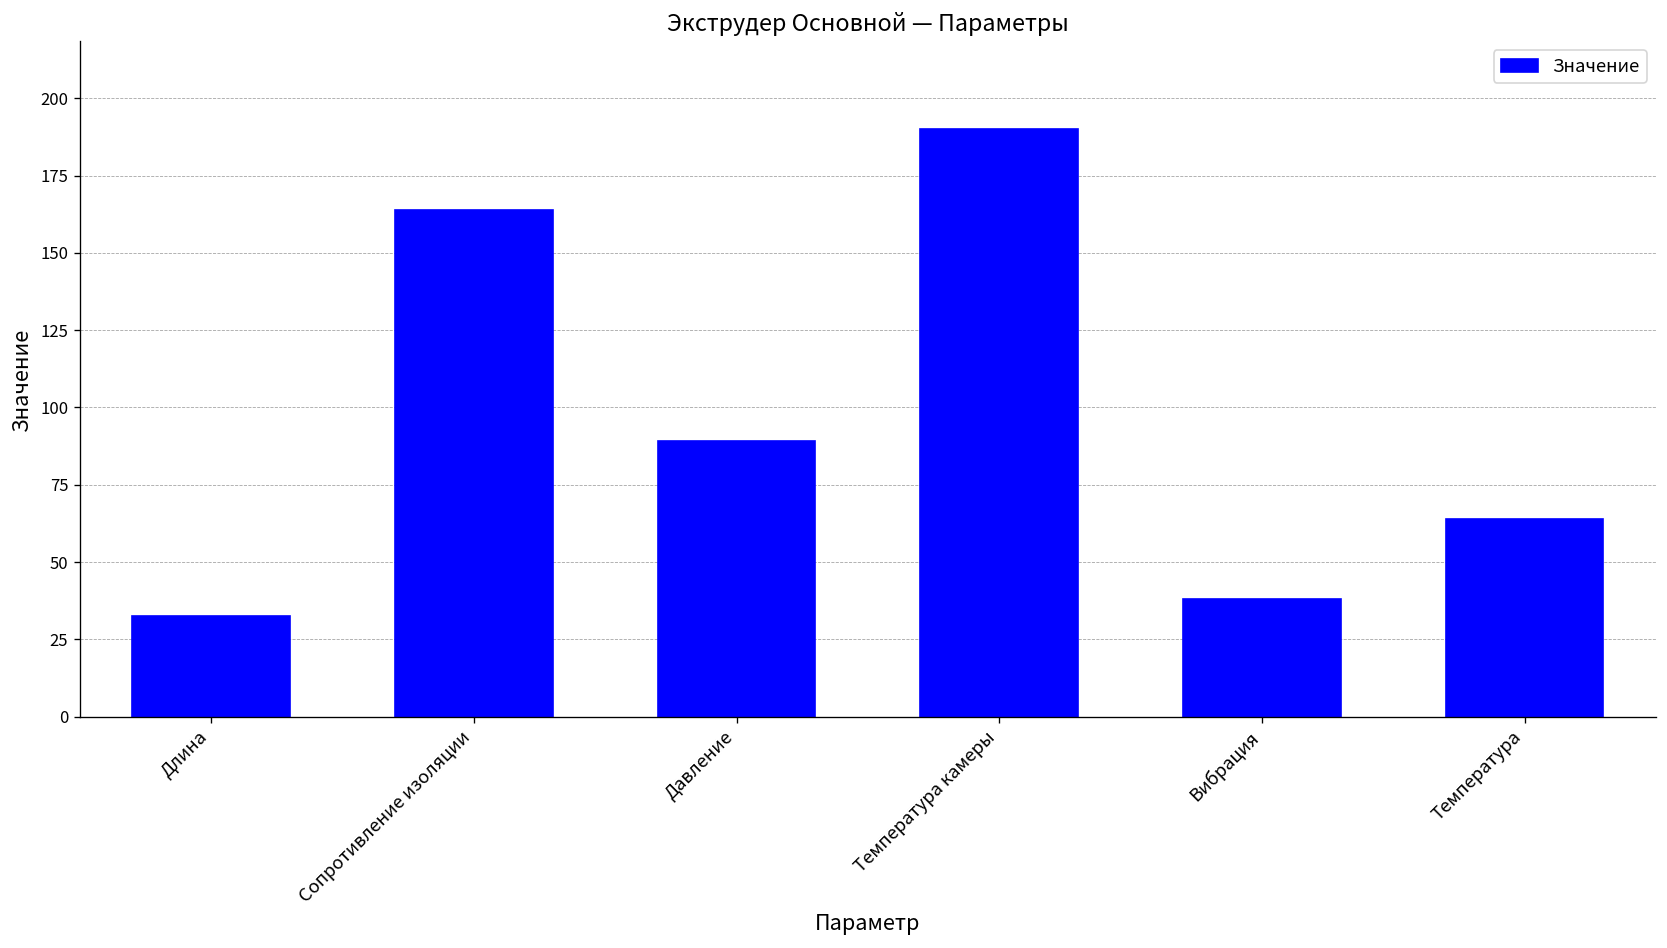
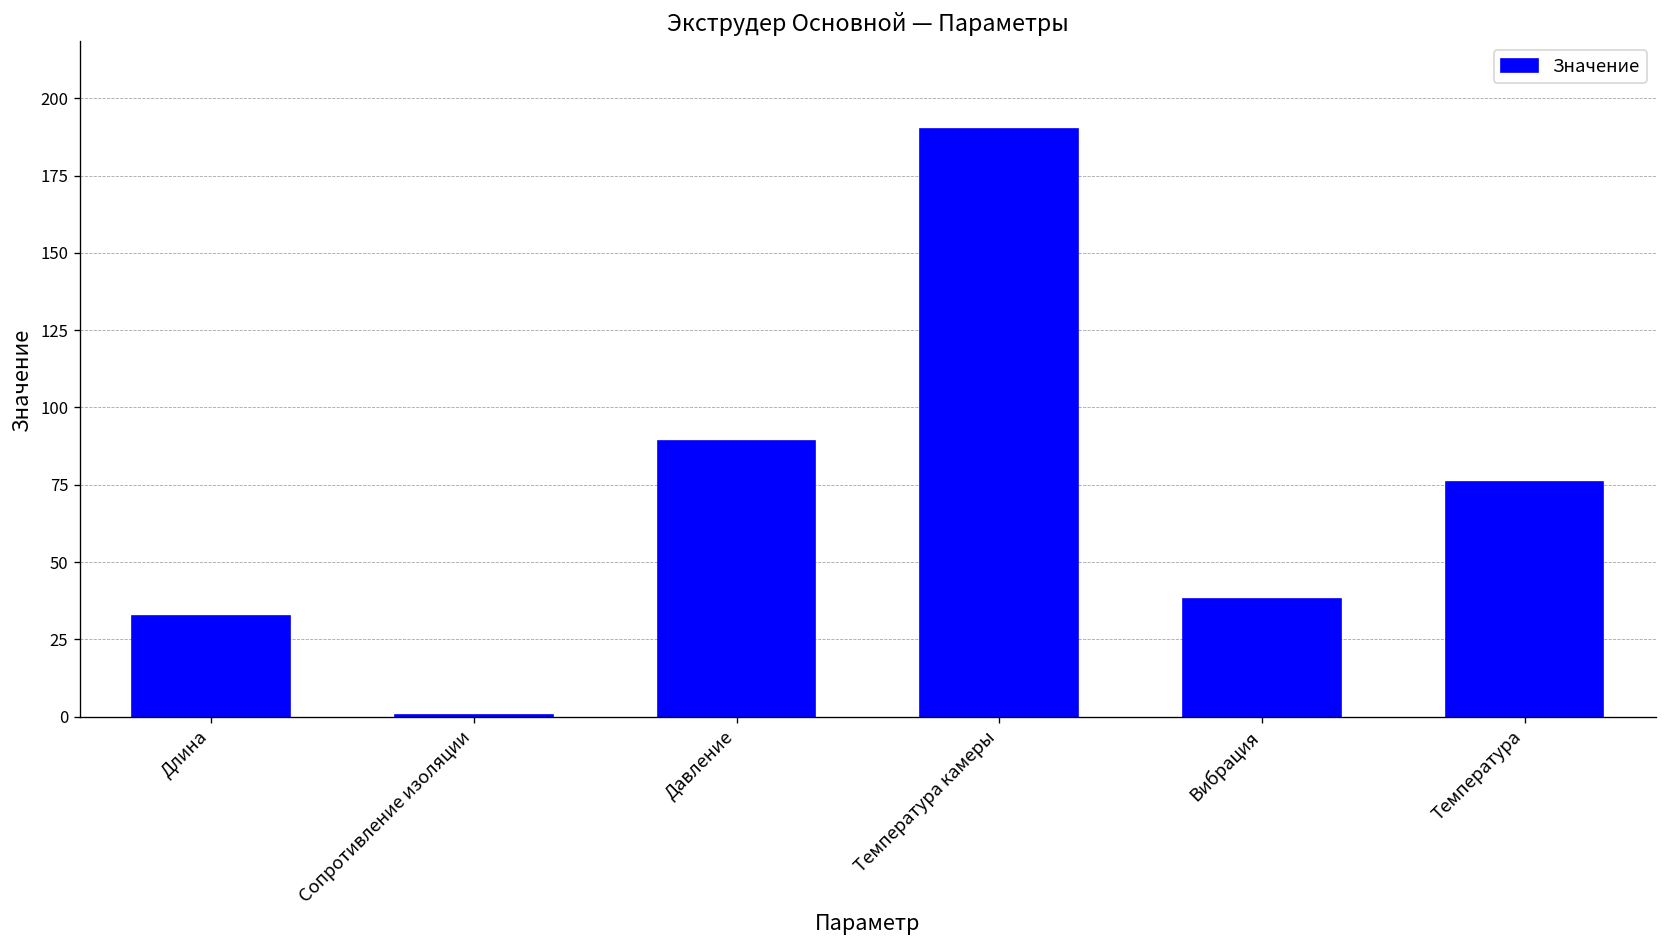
Сопротивление изоляции: 164 -> 1
Температура: 64 -> 76
